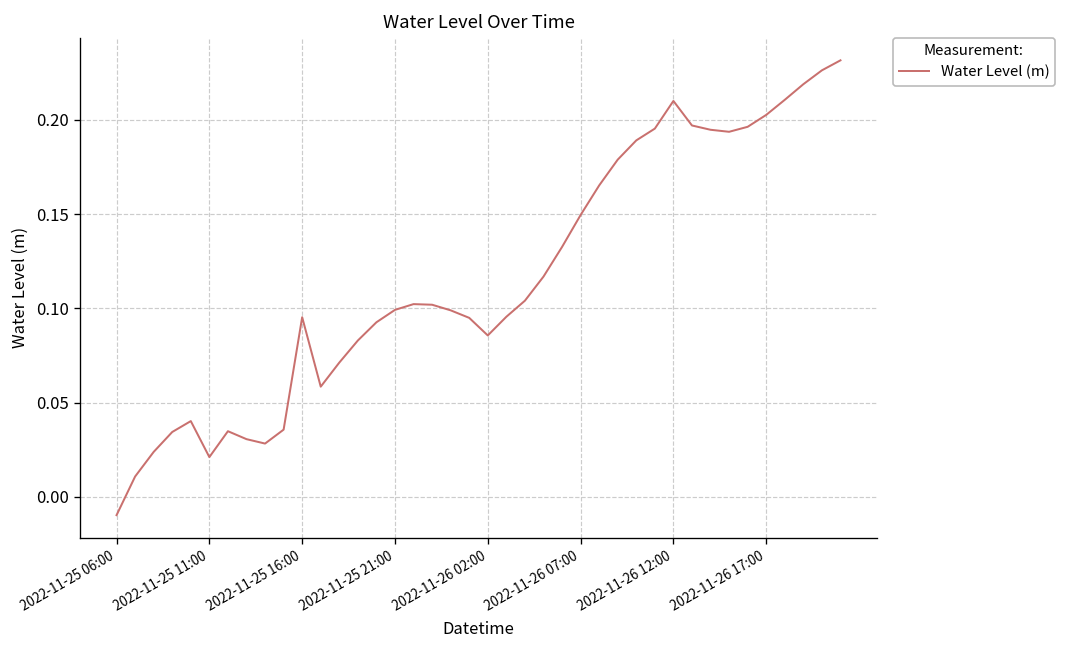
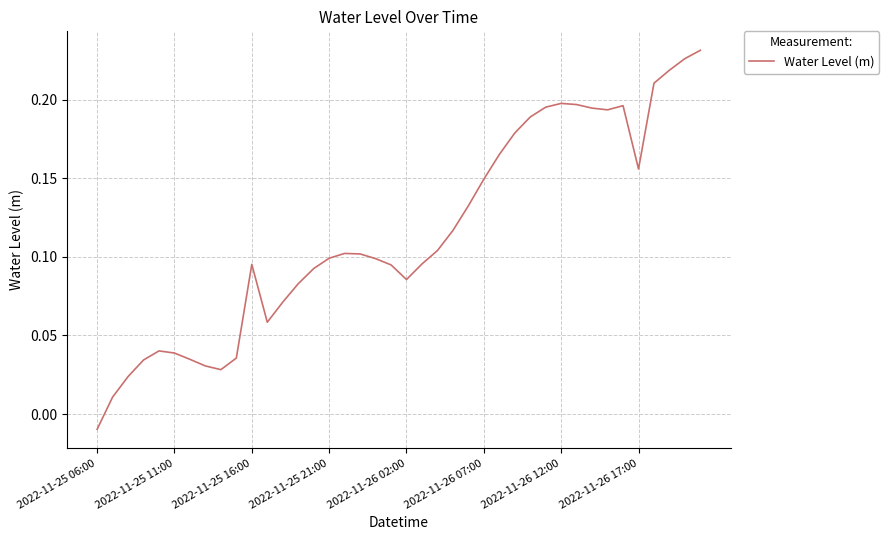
2022-11-25 11:00: 0.021 -> 0.039
2022-11-26 12:00: 0.210 -> 0.198
2022-11-26 17:00: 0.203 -> 0.156
